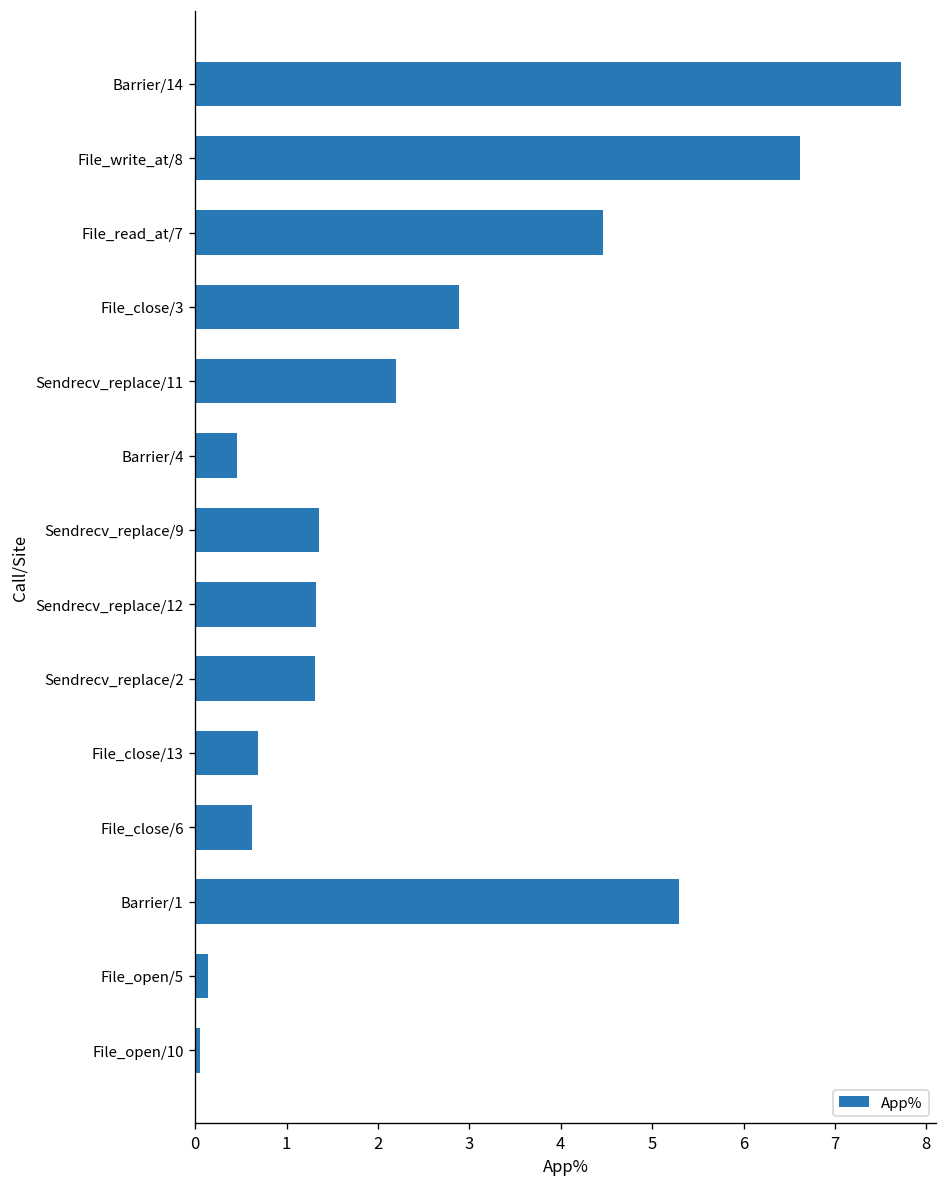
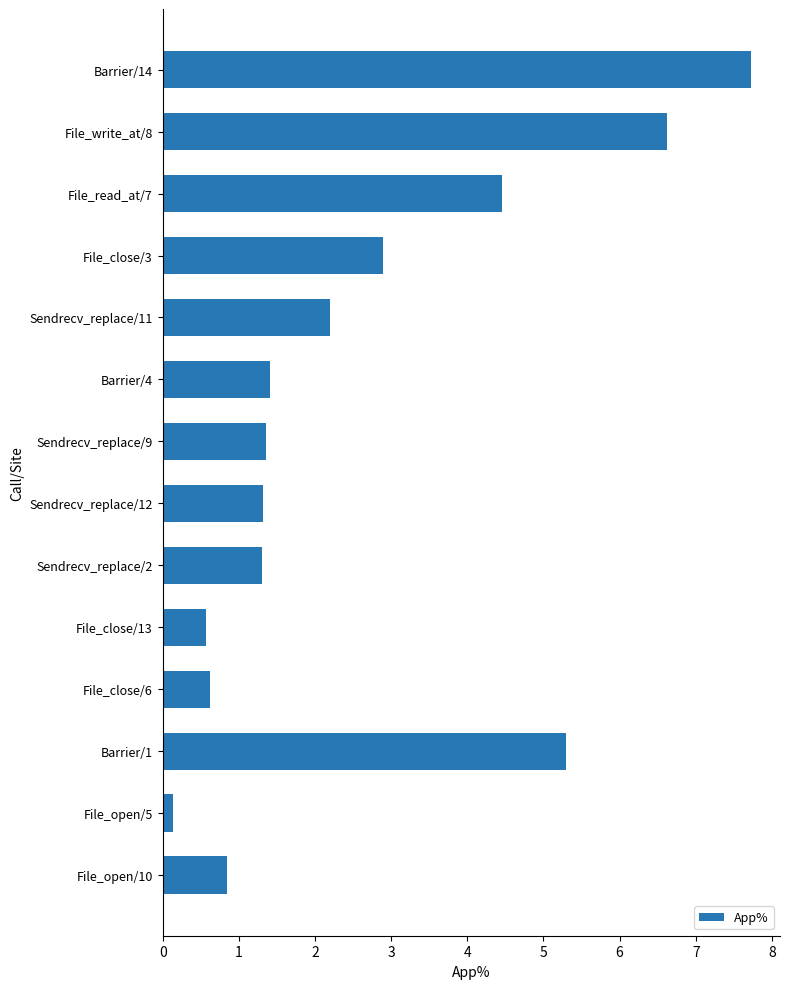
Barrier/4: 0.5 -> 1.4
File_close/13: 0.7 -> 0.6
File_open/10: 0.1 -> 0.8
